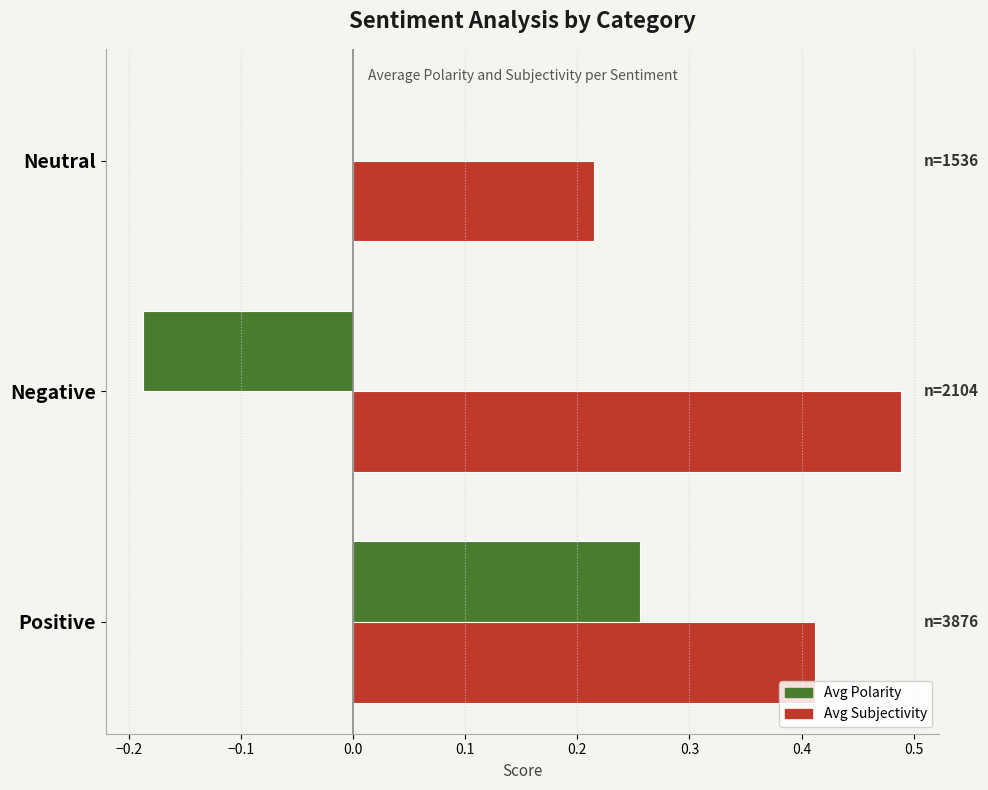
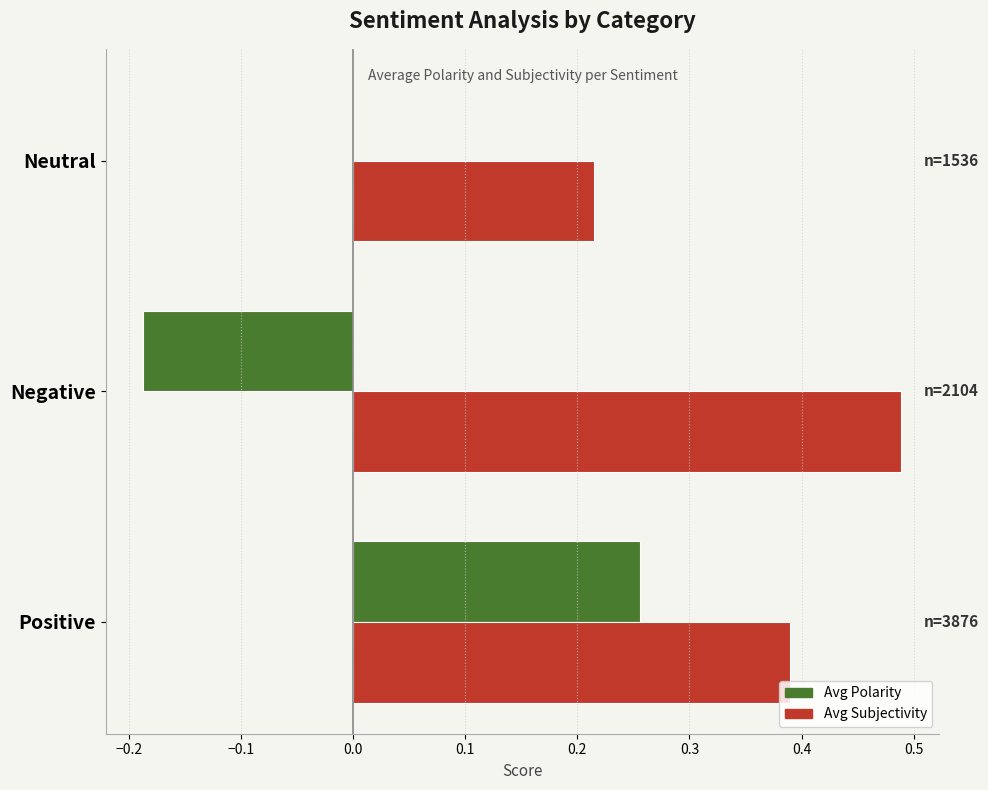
Avg Subjectivity, Positive: 0.412 -> 0.390
